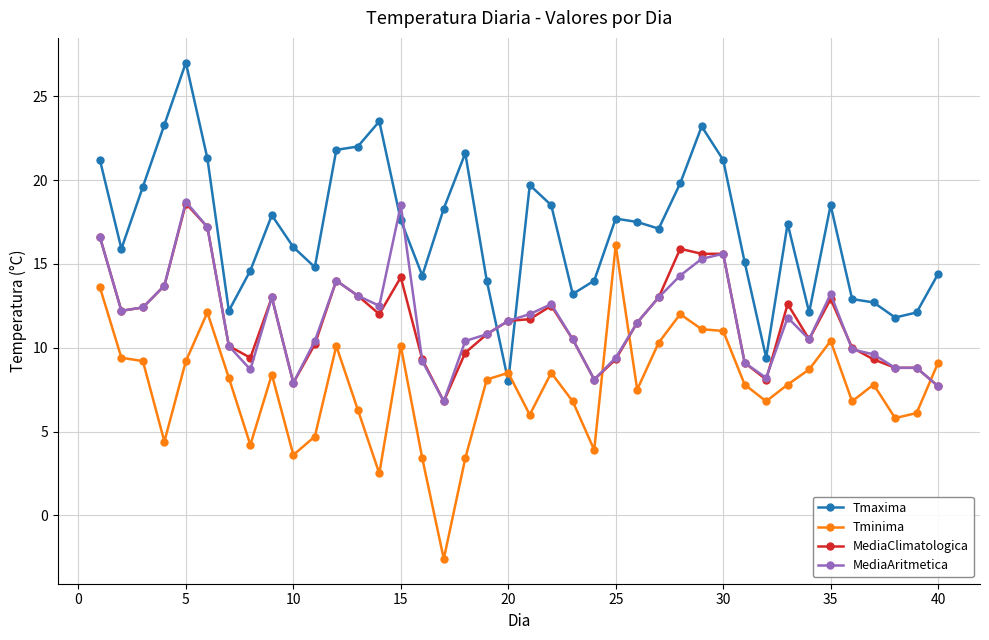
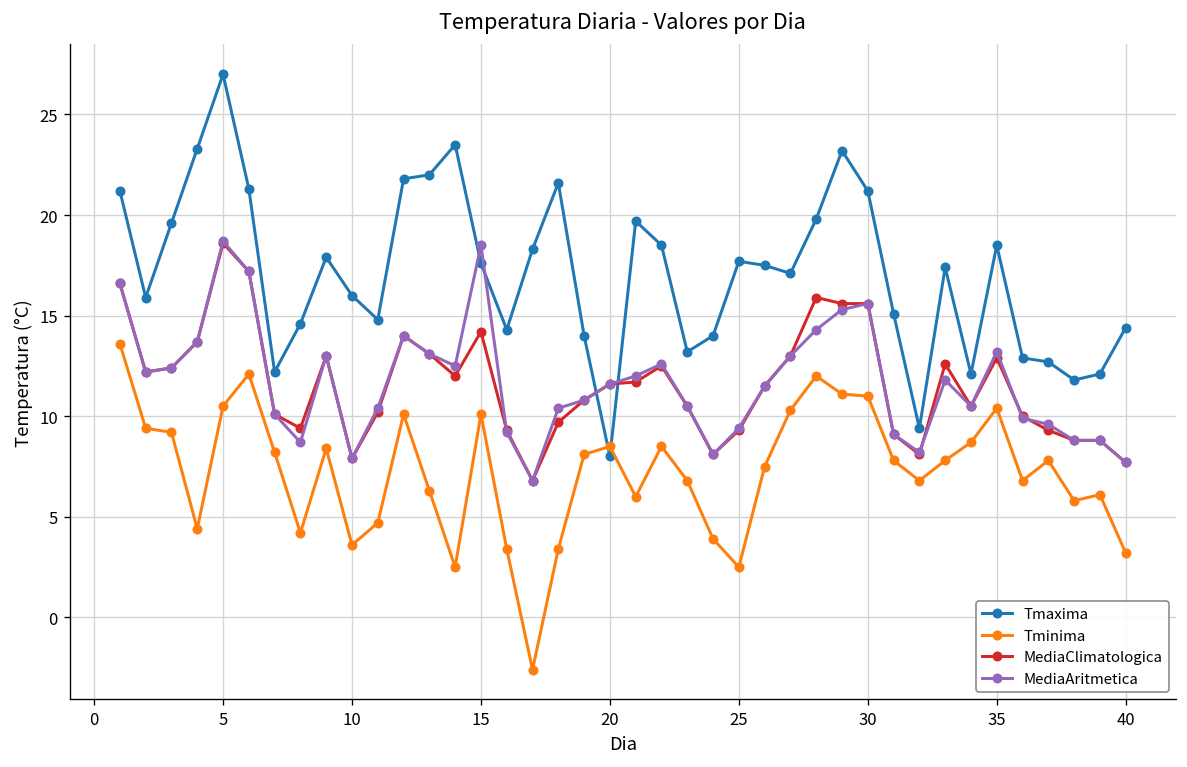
Tminima, 5: 9.2 -> 10.5
Tminima, 25: 16.1 -> 2.5
Tminima, 40: 9.1 -> 3.2
